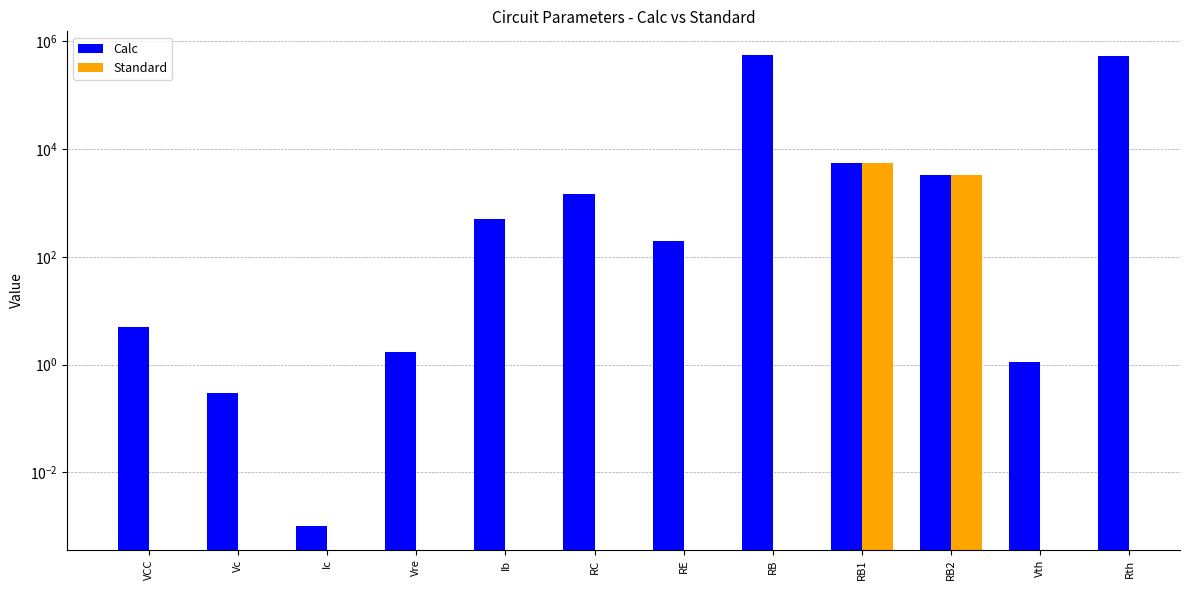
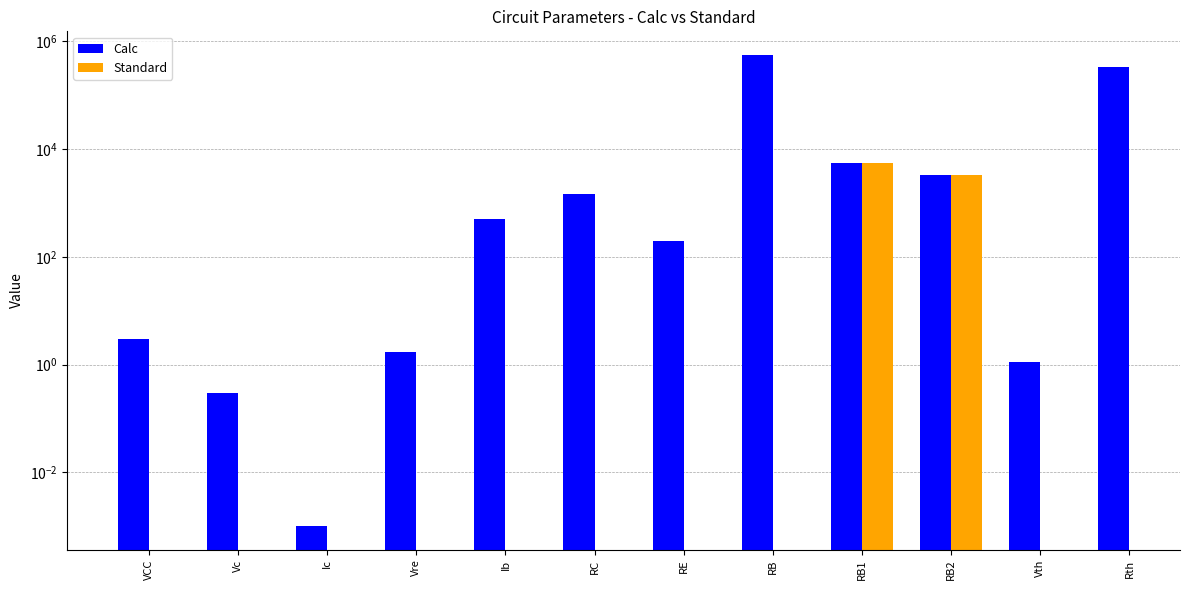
Calc, VCC: 5 -> 3
Calc, Rth: 500000 -> 300000
